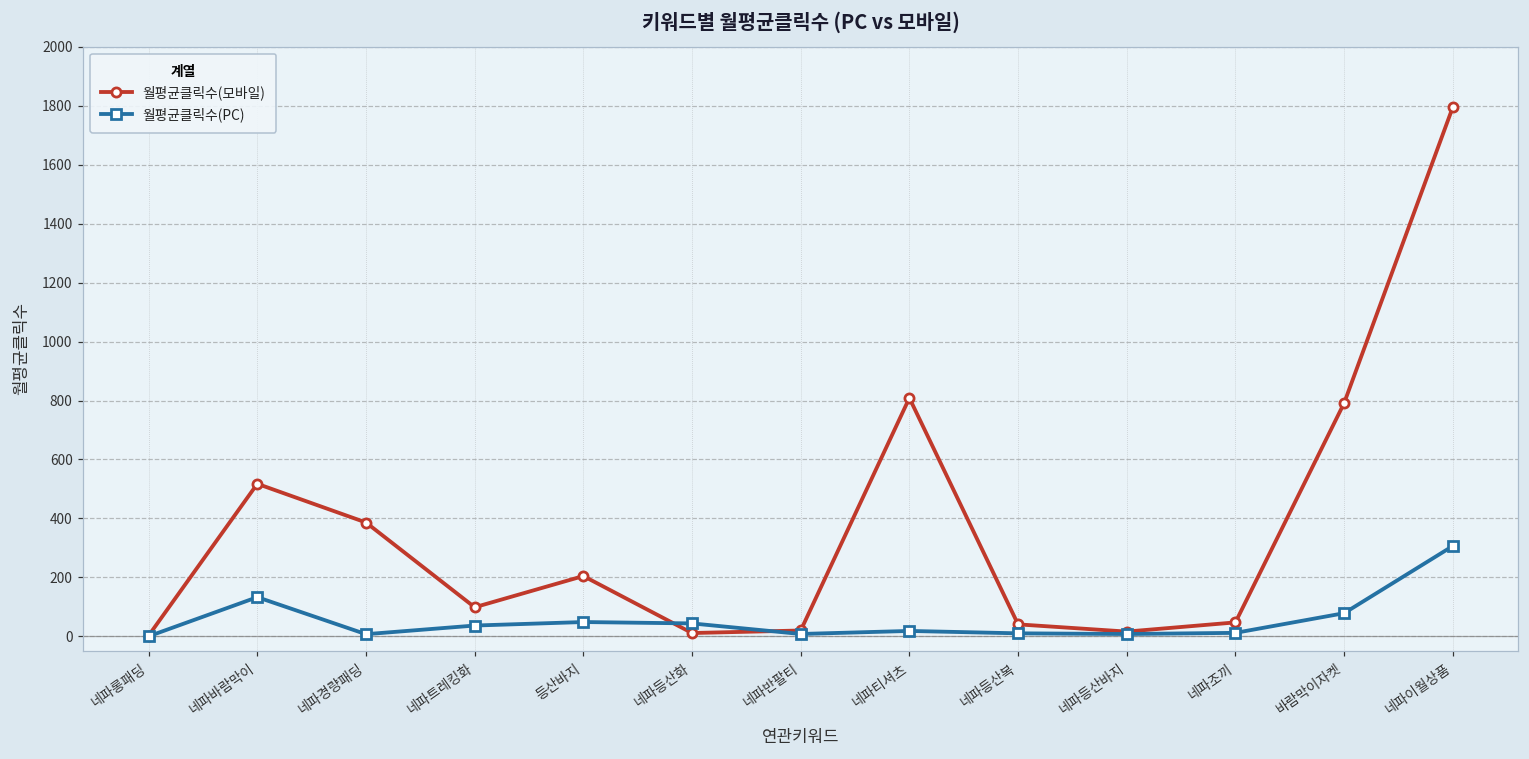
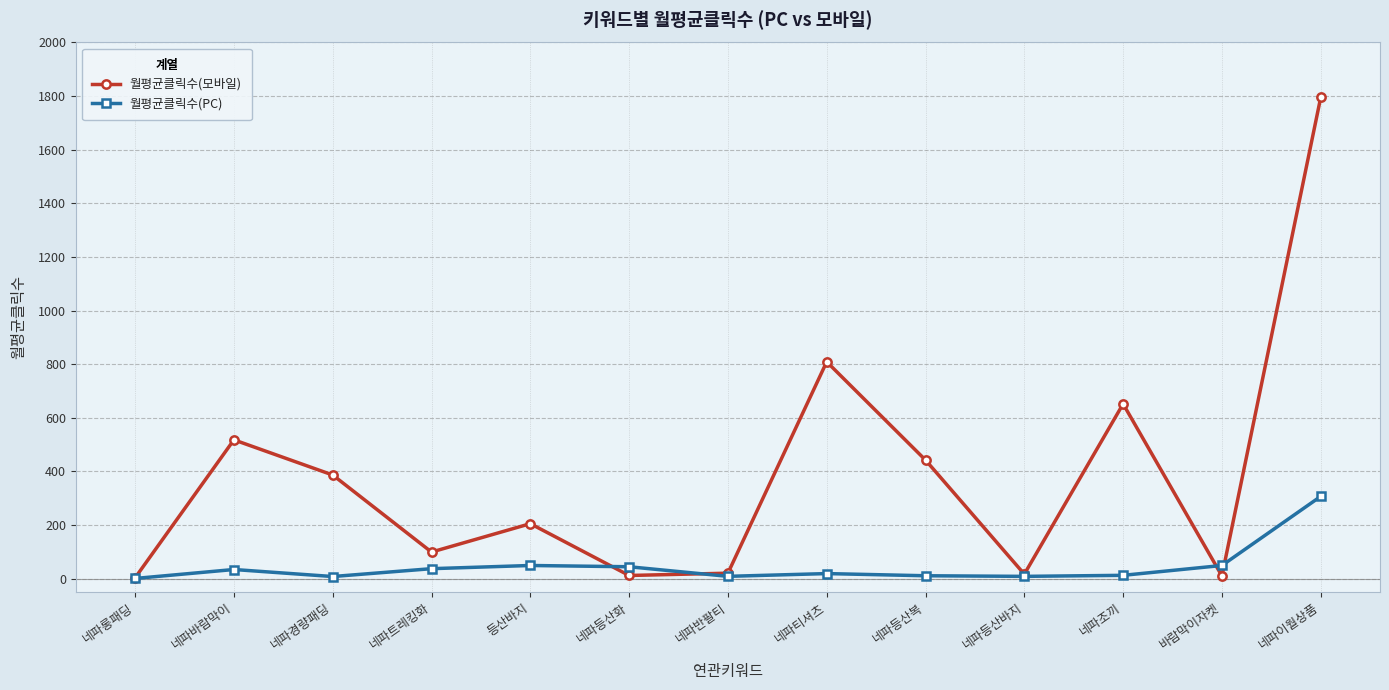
월평균클릭수(PC), 네파바람막이: 130 -> 30
월평균클릭수(모바일), 네파등산복: 40 -> 440
월평균클릭수(모바일), 네파조끼: 50 -> 650
월평균클릭수(모바일), 바람막이자켓: 790 -> 10
월평균클릭수(PC), 바람막이자켓: 80 -> 50
